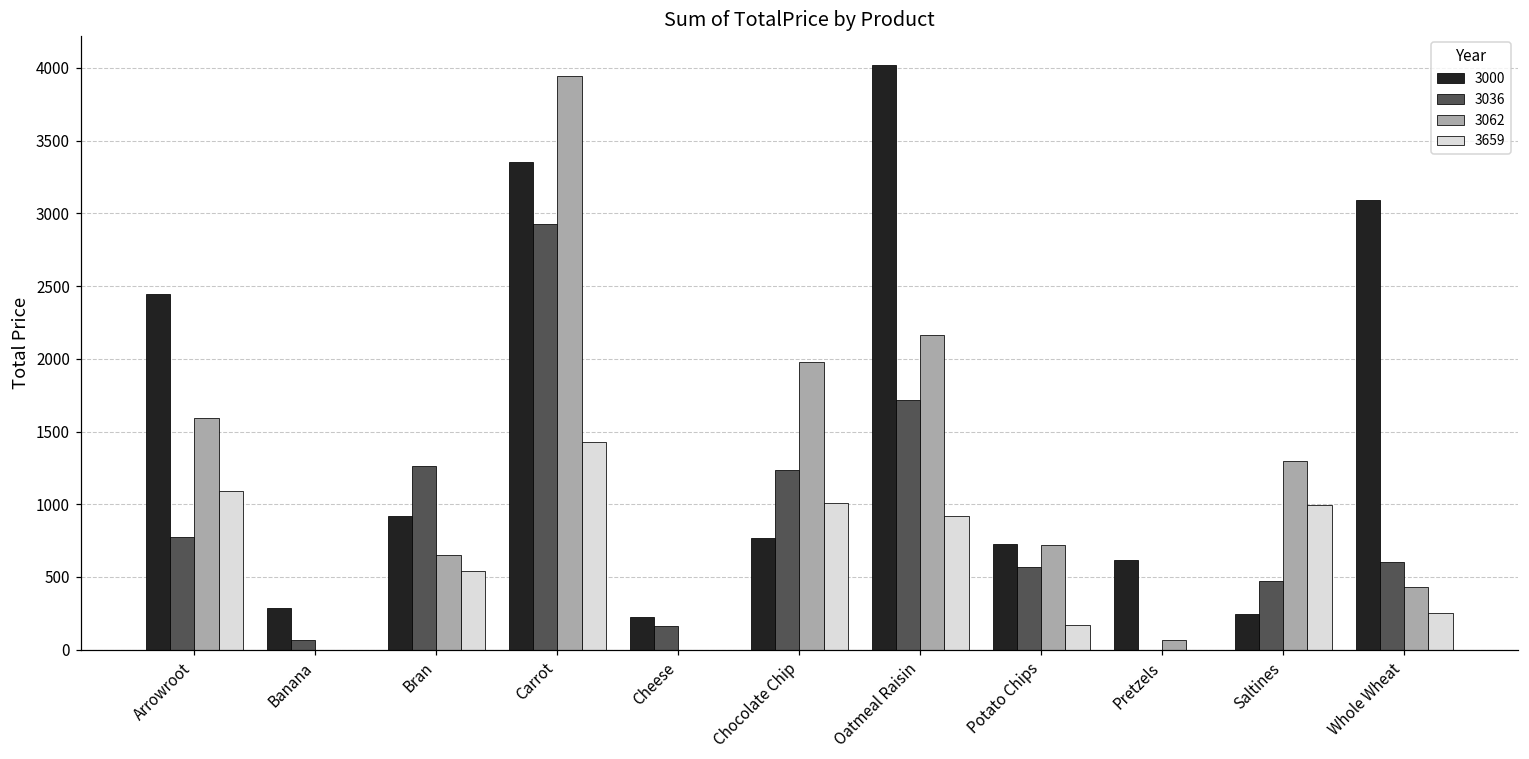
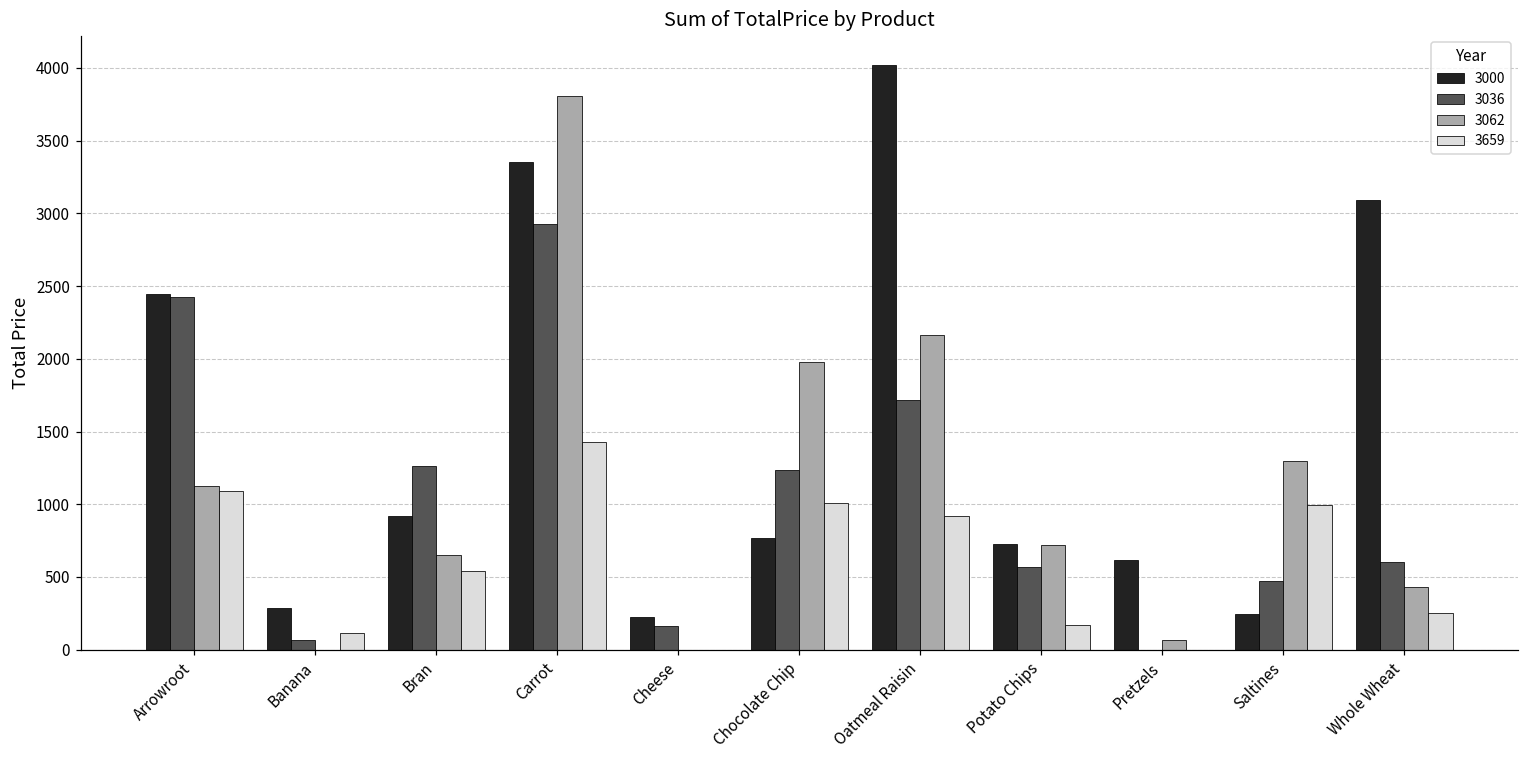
3036, Arrowroot: 780 -> 2420
3062, Arrowroot: 1590 -> 1120
3659, Banana: 0 -> 110
3062, Carrot: 3940 -> 3810
